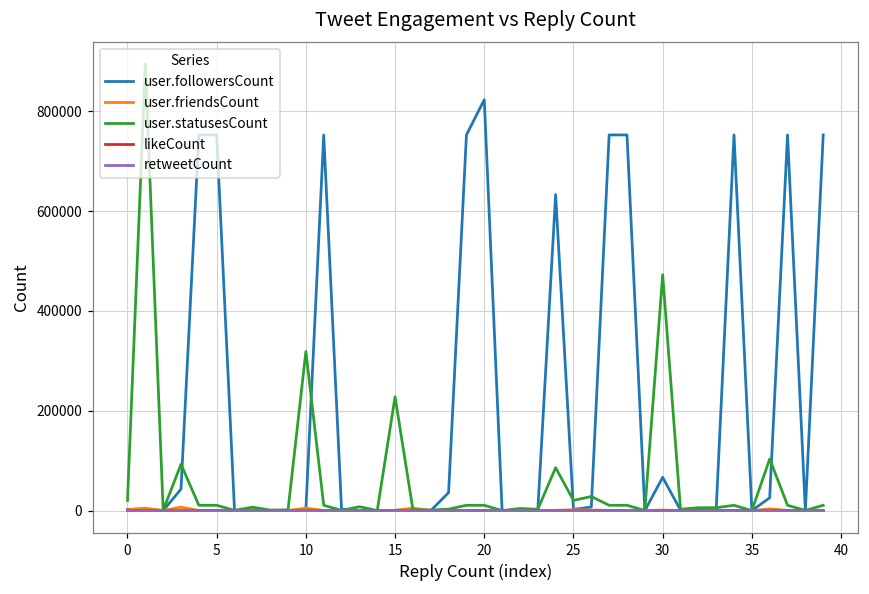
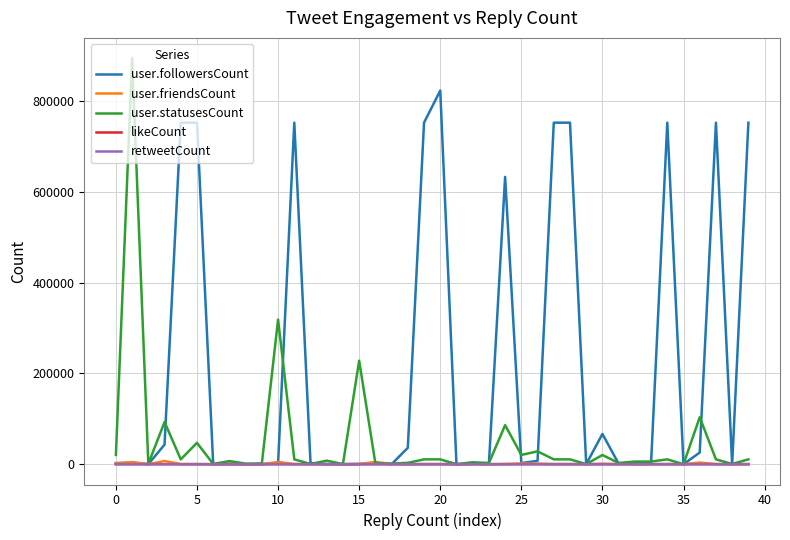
user.statusesCount, 5: 10000 -> 50000
user.statusesCount, 30: 470000 -> 20000
